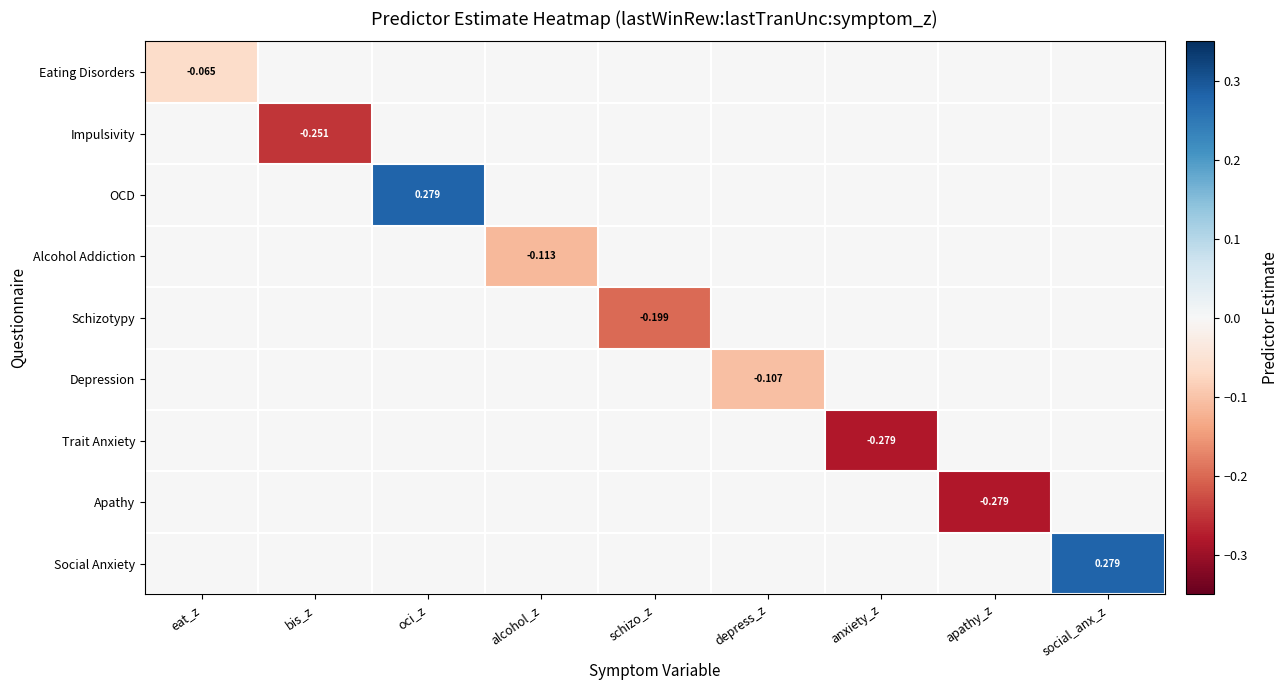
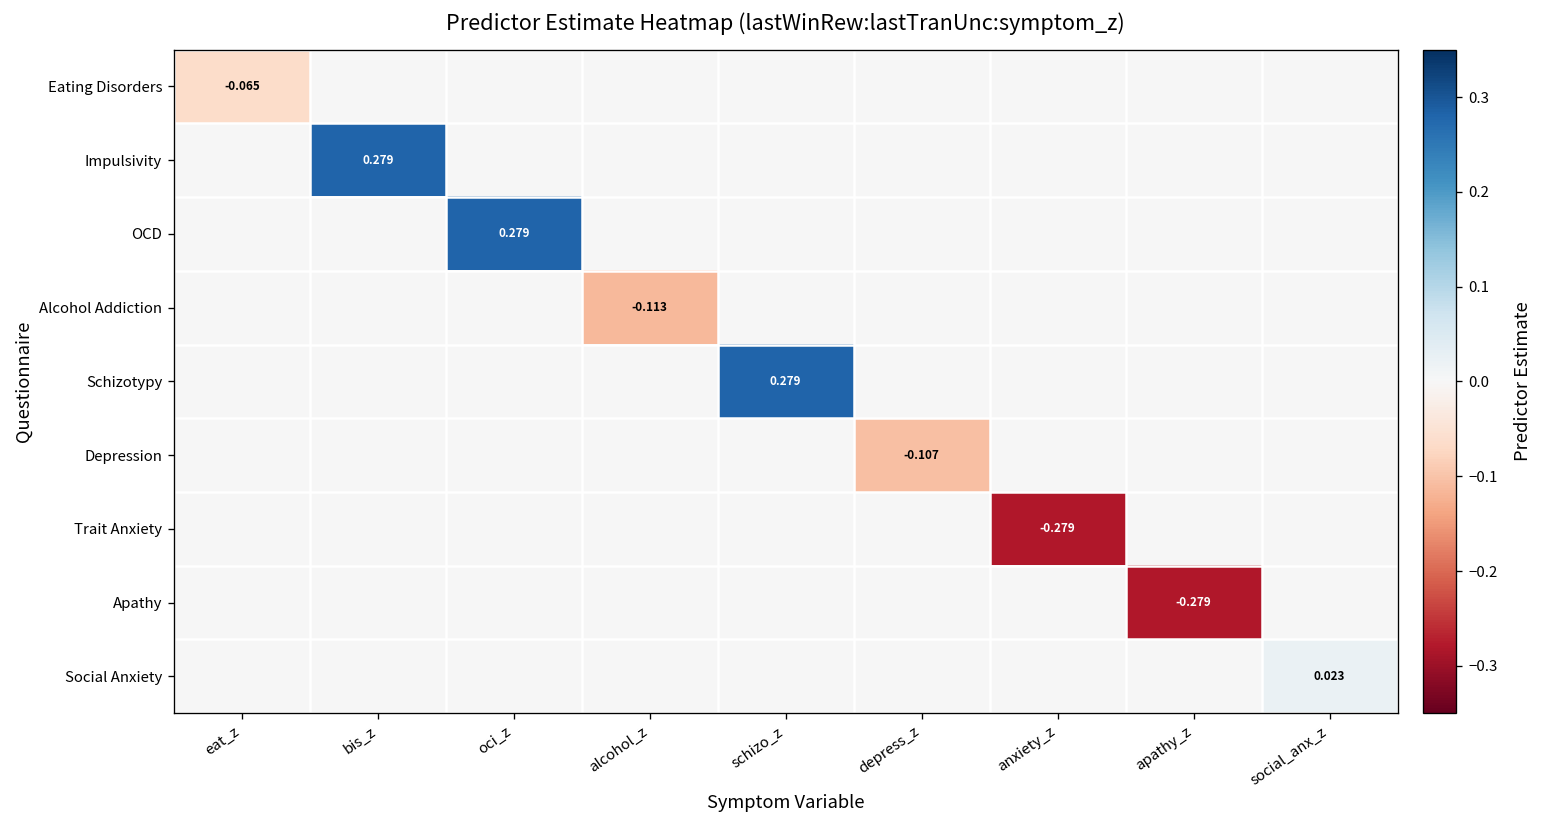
Impulsivity, bis_z: -0.251 -> 0.279
Schizotypy, schizo_z: -0.199 -> 0.279
Social Anxiety, social_anx_z: 0.279 -> 0.023
